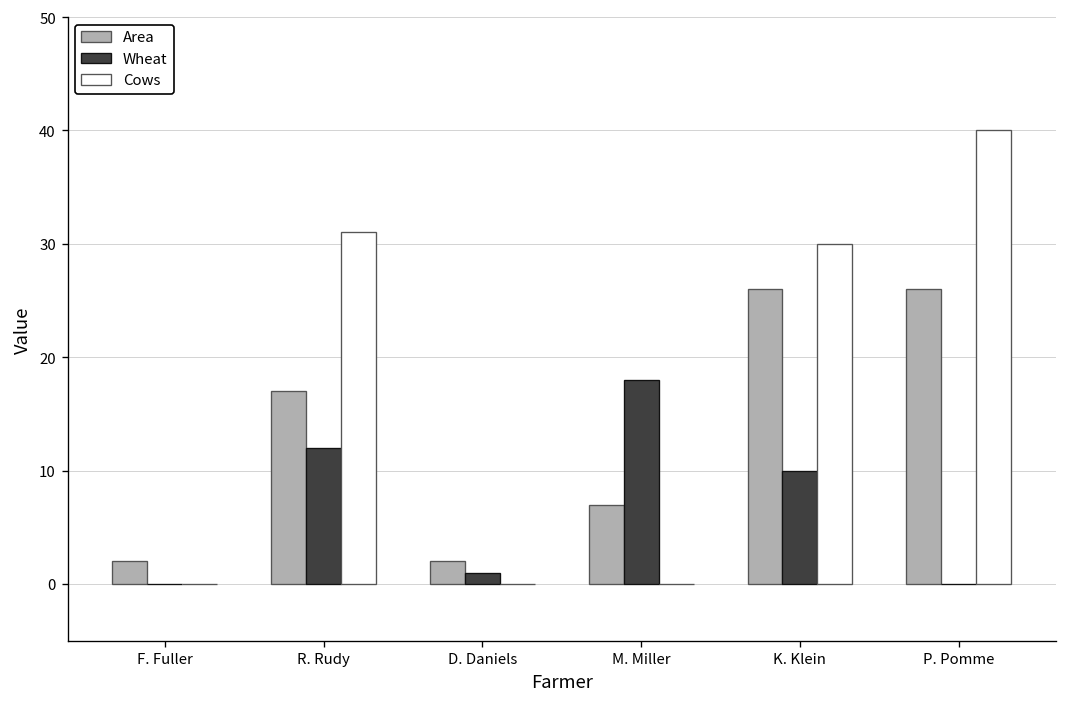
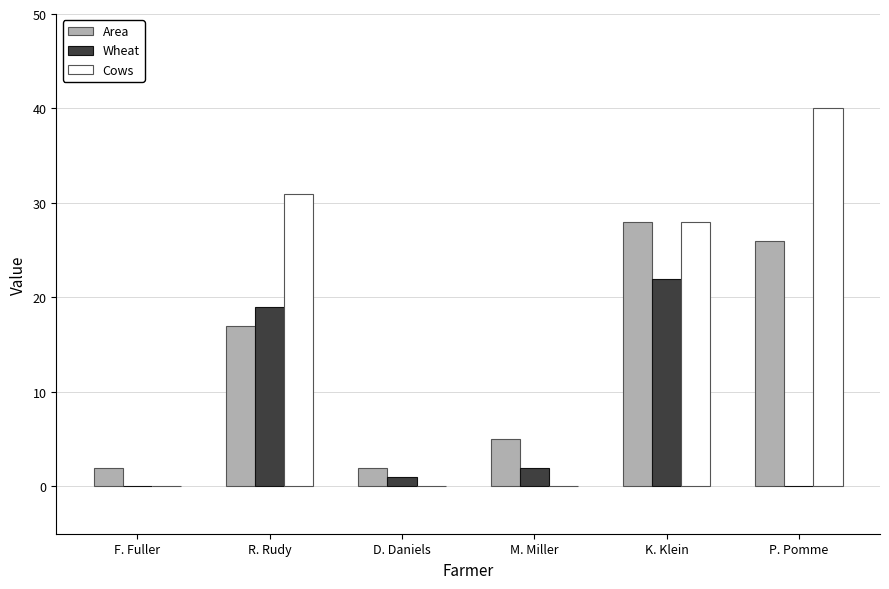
Wheat, R. Rudy: 12 -> 19
Area, M. Miller: 7 -> 5
Wheat, M. Miller: 18 -> 2
Area, K. Klein: 26 -> 28
Wheat, K. Klein: 10 -> 22
Cows, K. Klein: 30 -> 28
